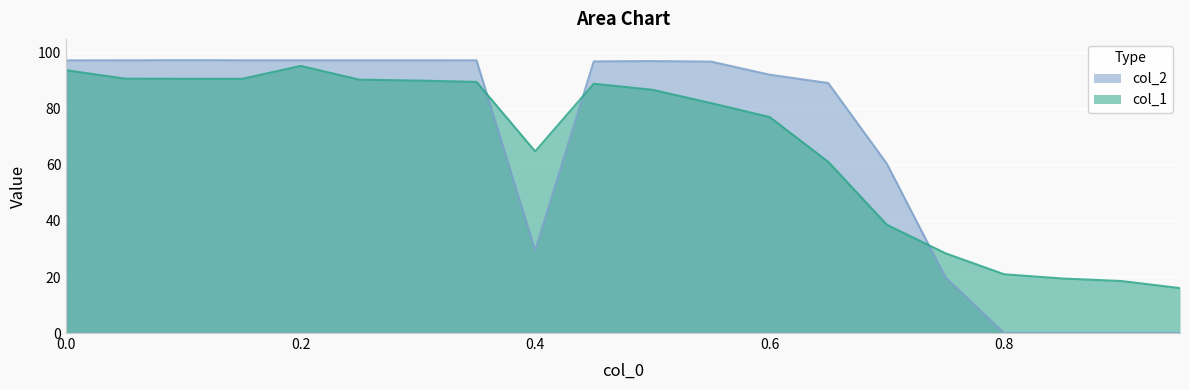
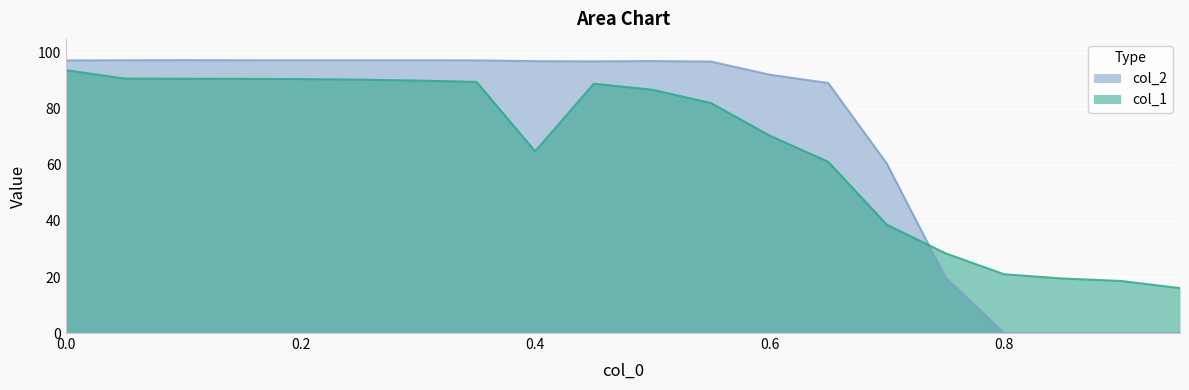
col_1, 0.2: 95 -> 91
col_2, 0.4: 29 -> 97
col_1, 0.6: 77 -> 70
